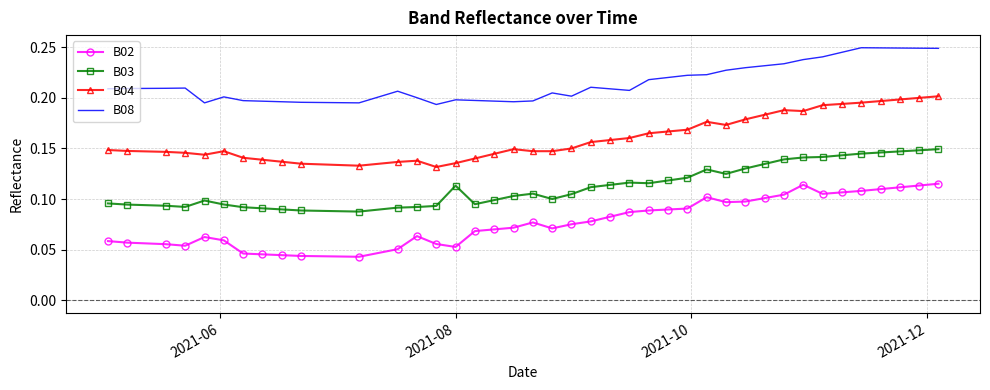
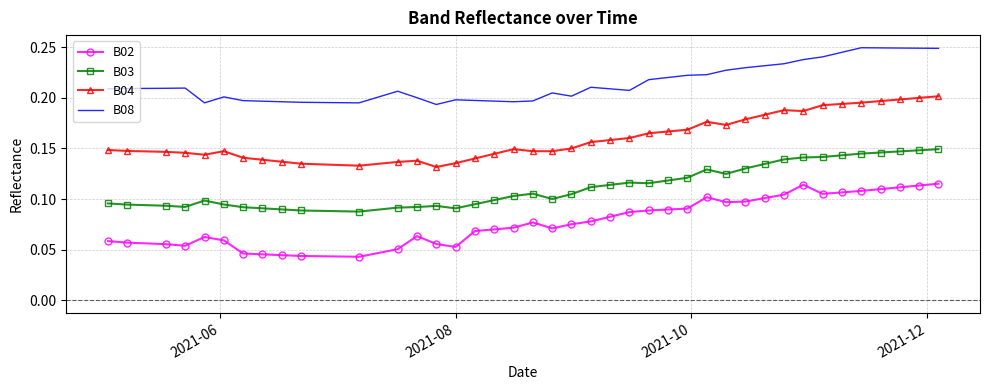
B03, 2021-08: 0.113 -> 0.091
